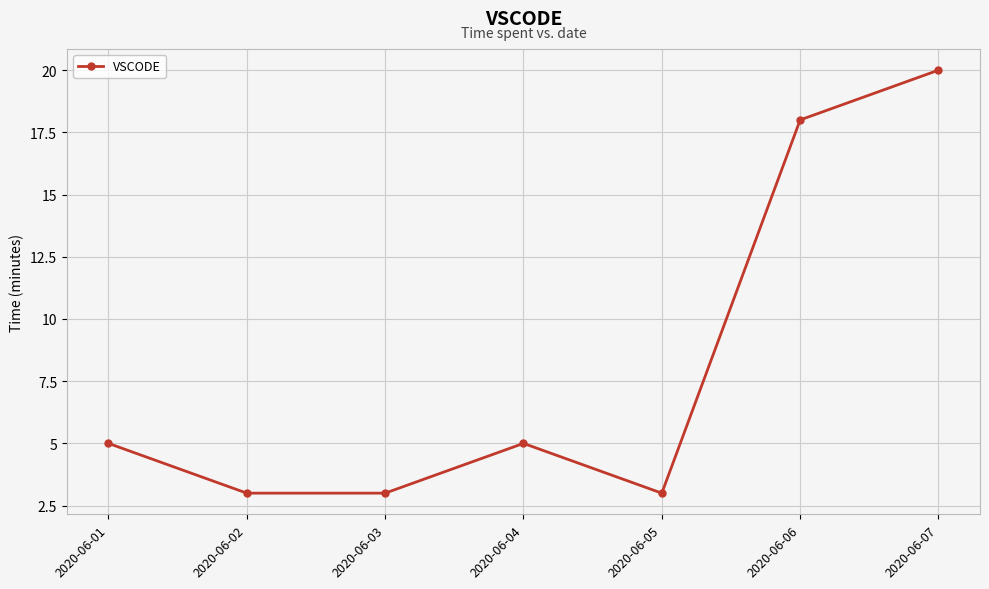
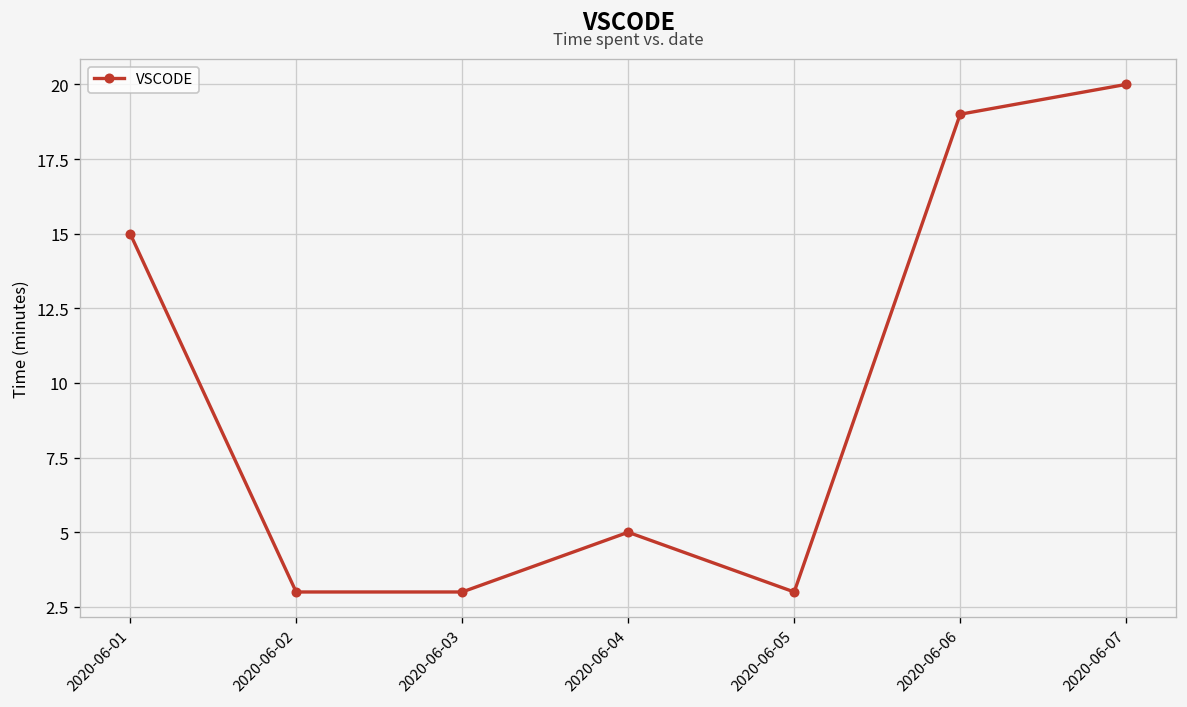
2020-06-01: 5 -> 15
2020-06-06: 18 -> 19
